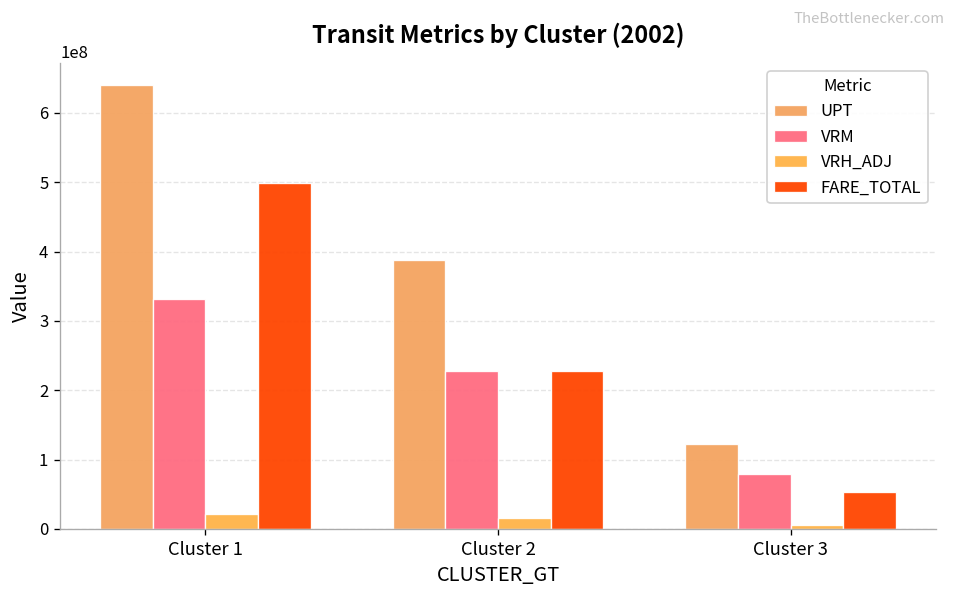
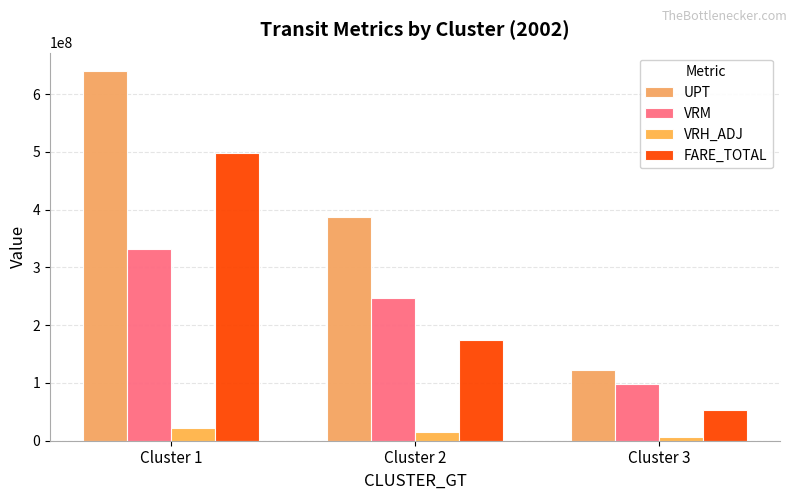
VRM, Cluster 2: 230000000 -> 250000000
FARE_TOTAL, Cluster 2: 230000000 -> 170000000
VRM, Cluster 3: 80000000 -> 100000000
